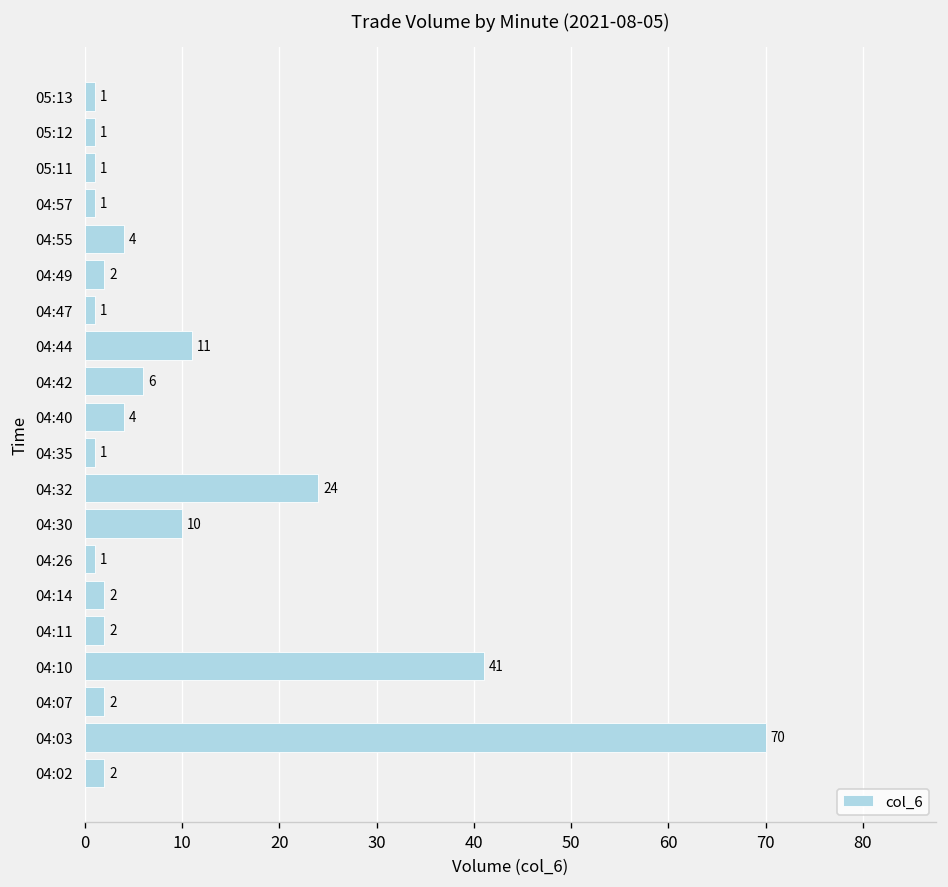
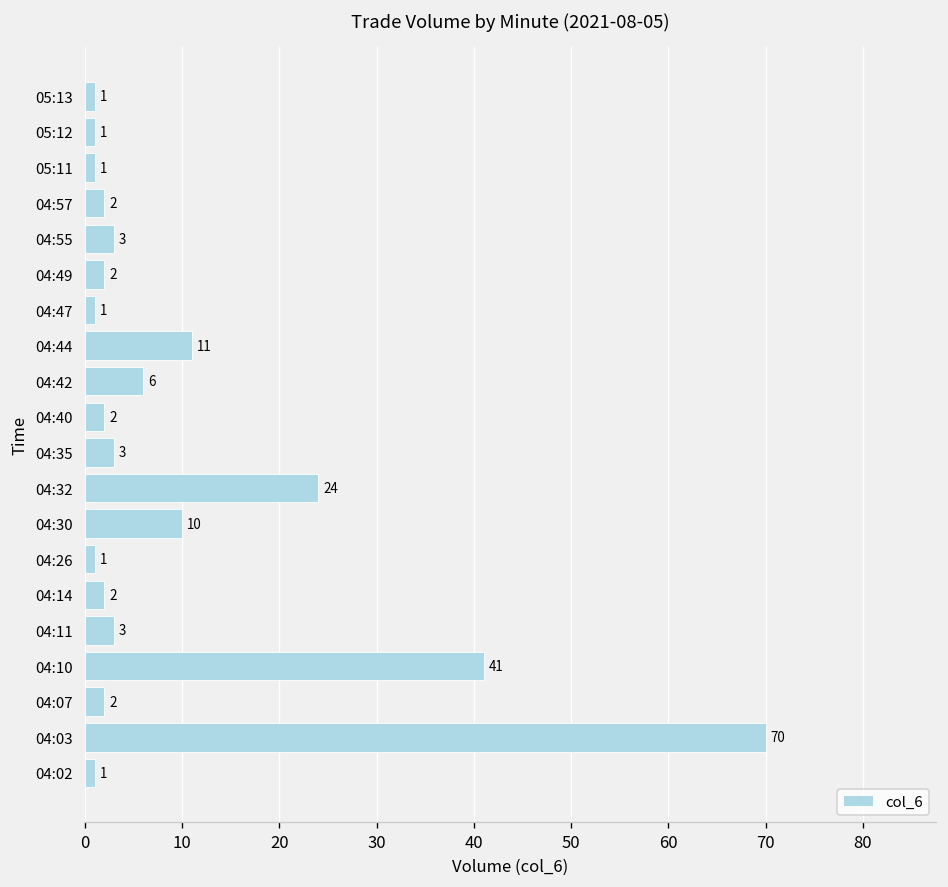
04:57: 1 -> 2
04:55: 4 -> 3
04:40: 4 -> 2
04:35: 1 -> 3
04:11: 2 -> 3
04:02: 2 -> 1
